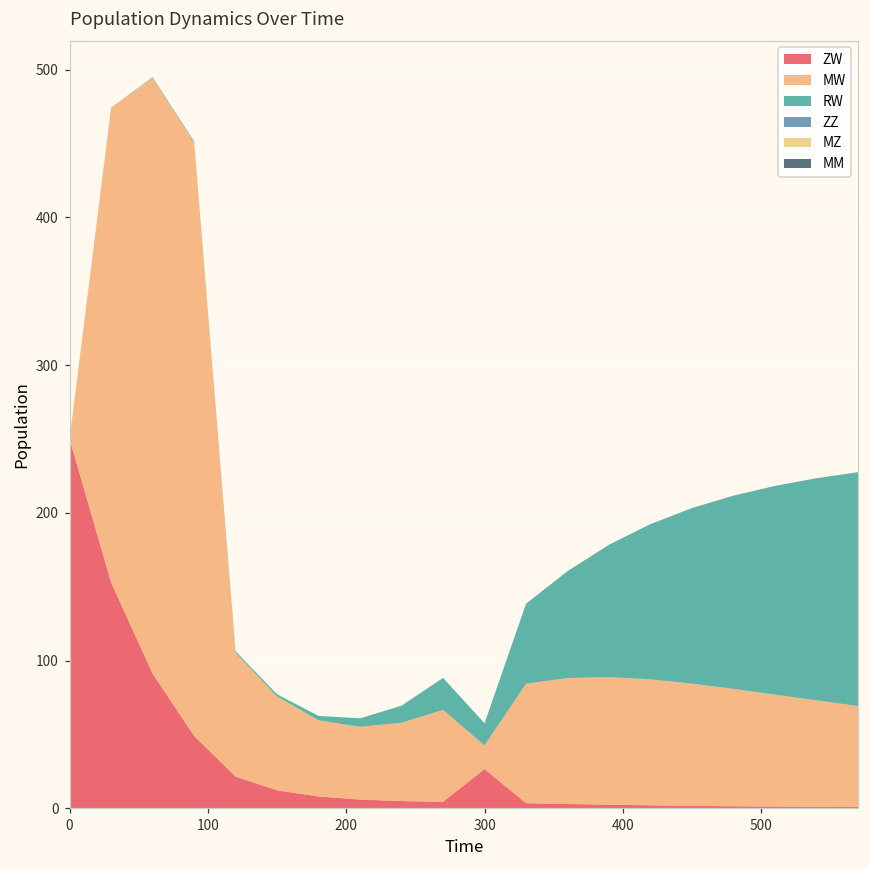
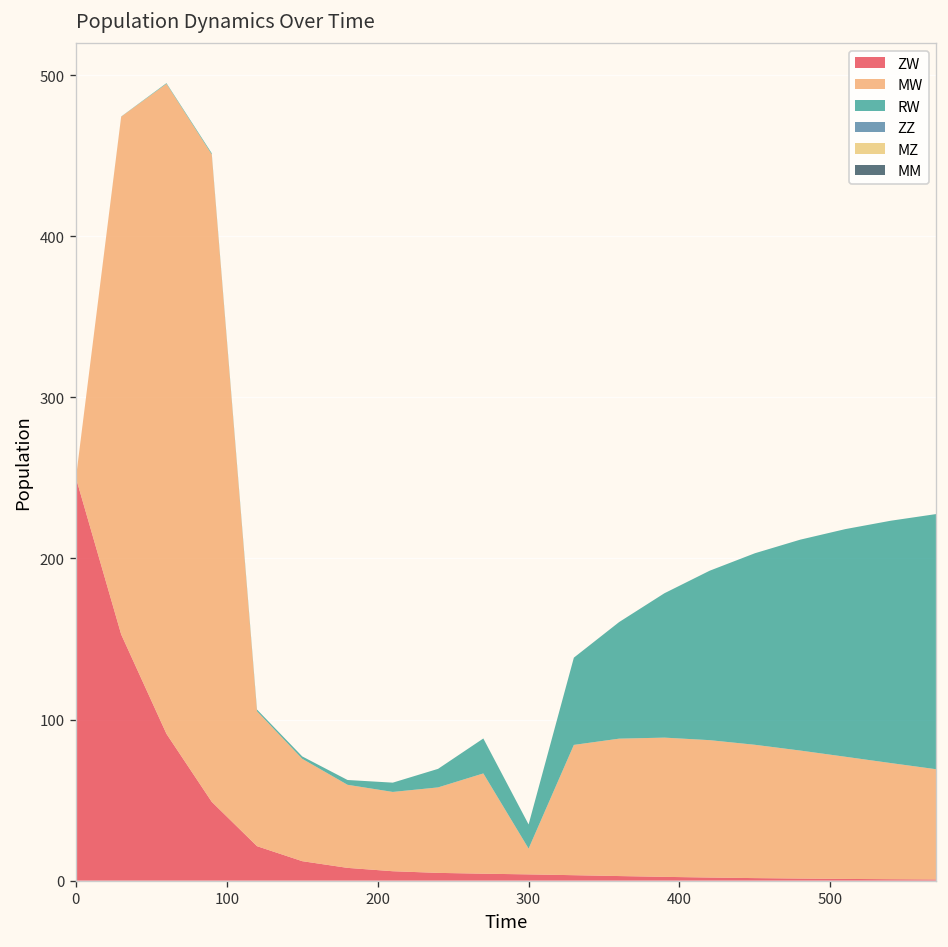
ZW, 300: 27 -> 4
